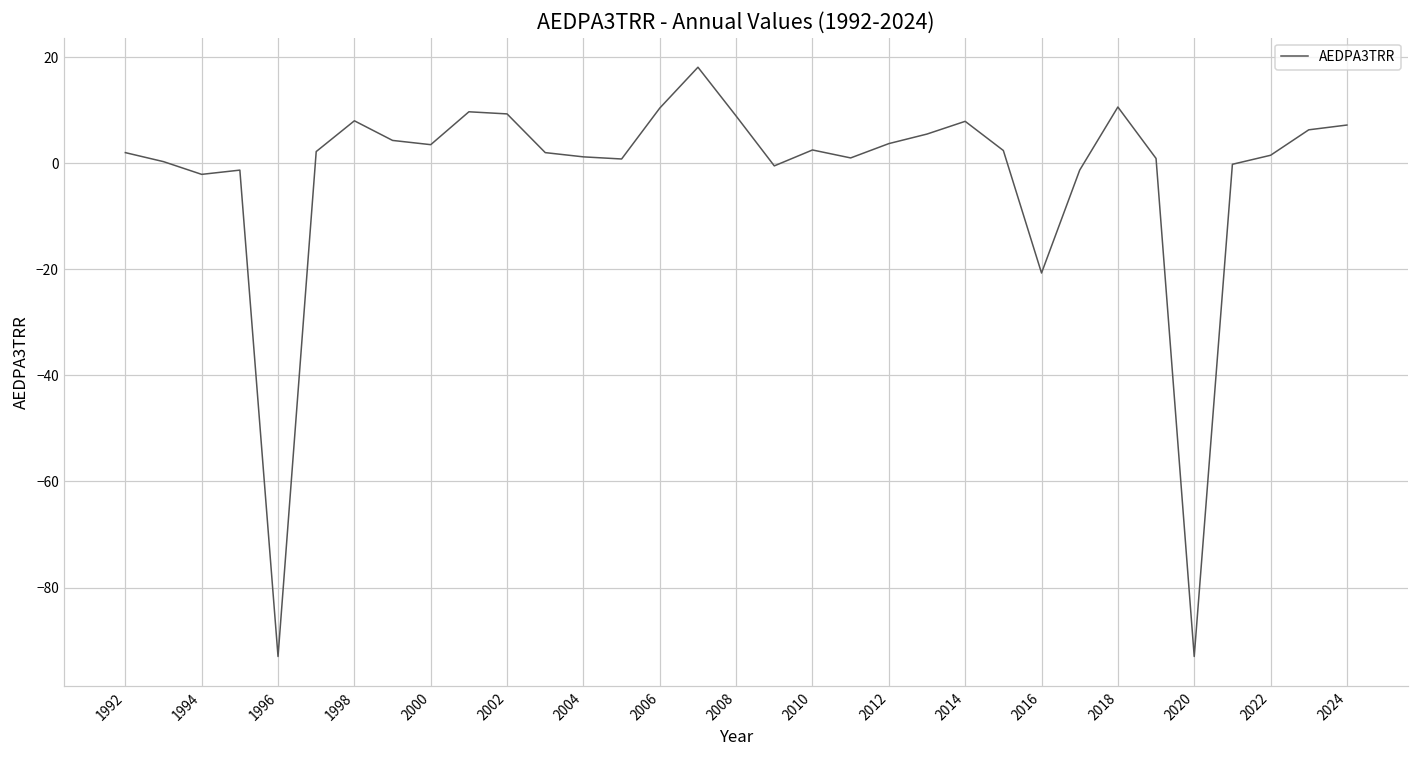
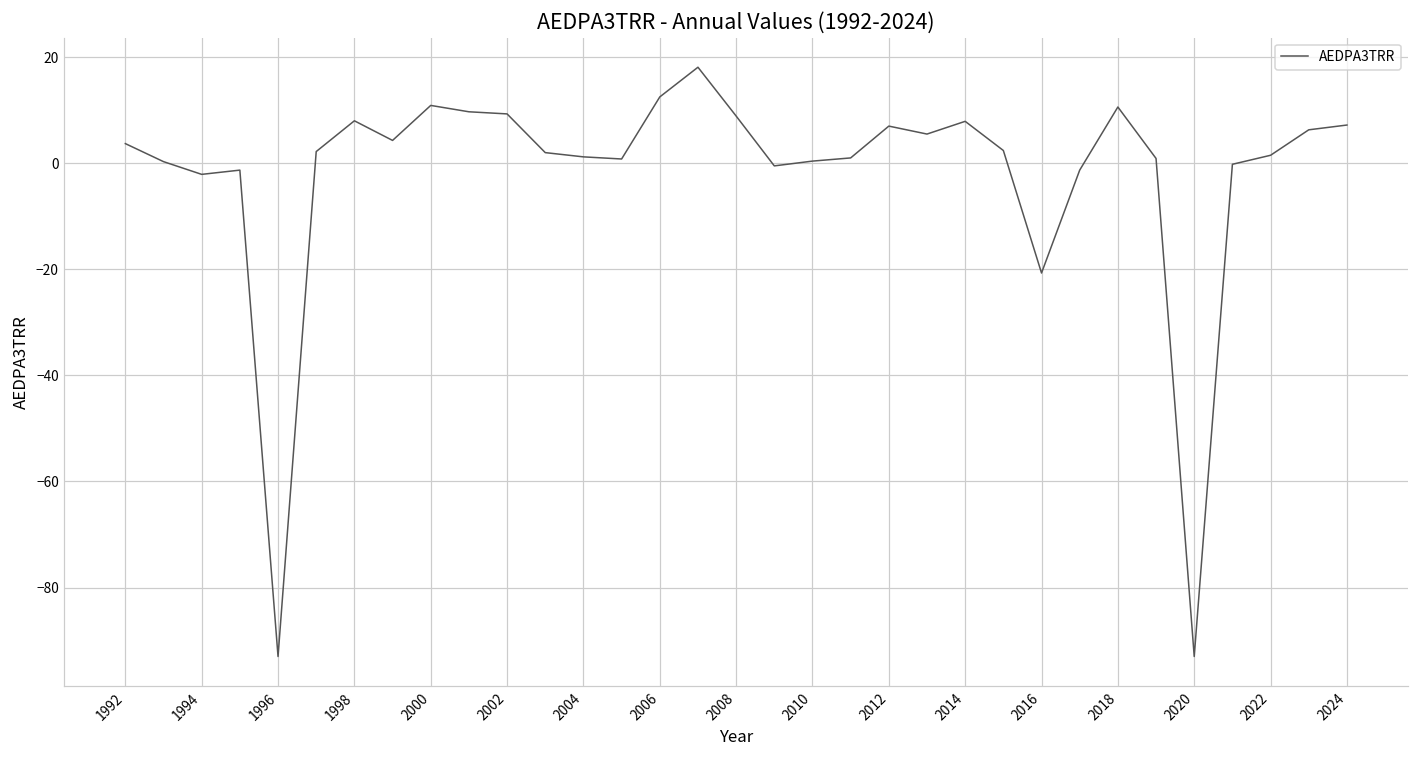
1992: 2 -> 4
2000: 4 -> 11
2006: 10 -> 13
2010: 3 -> 0
2012: 4 -> 7
